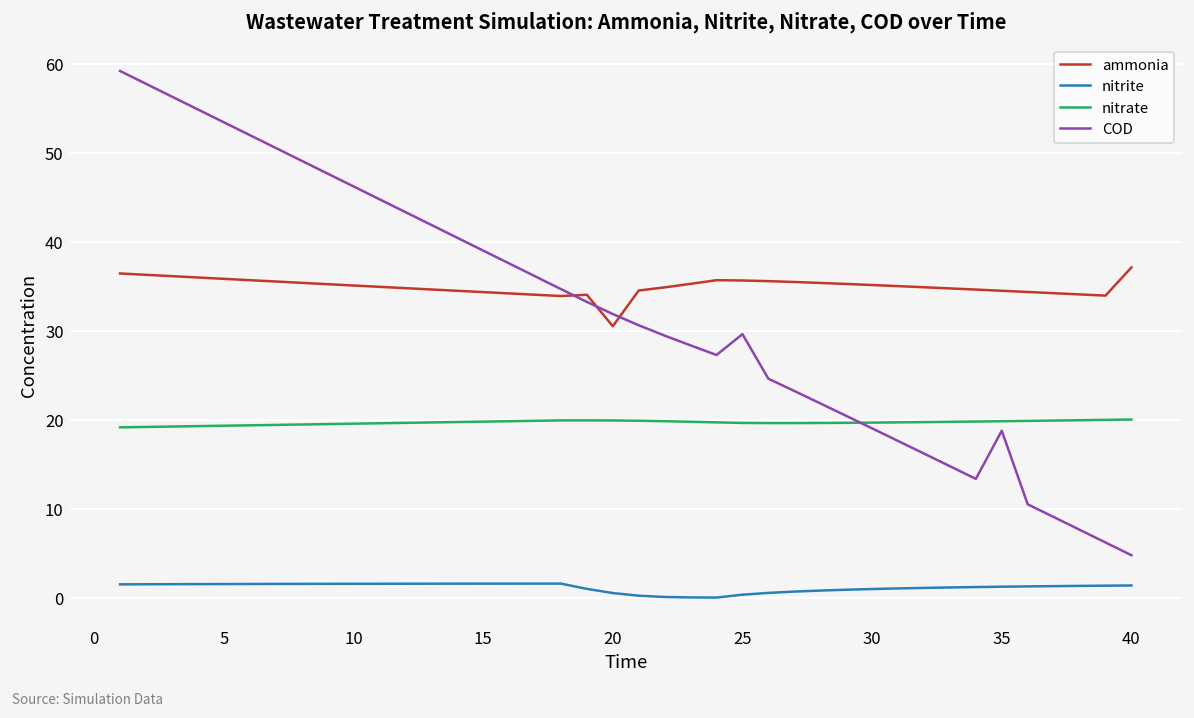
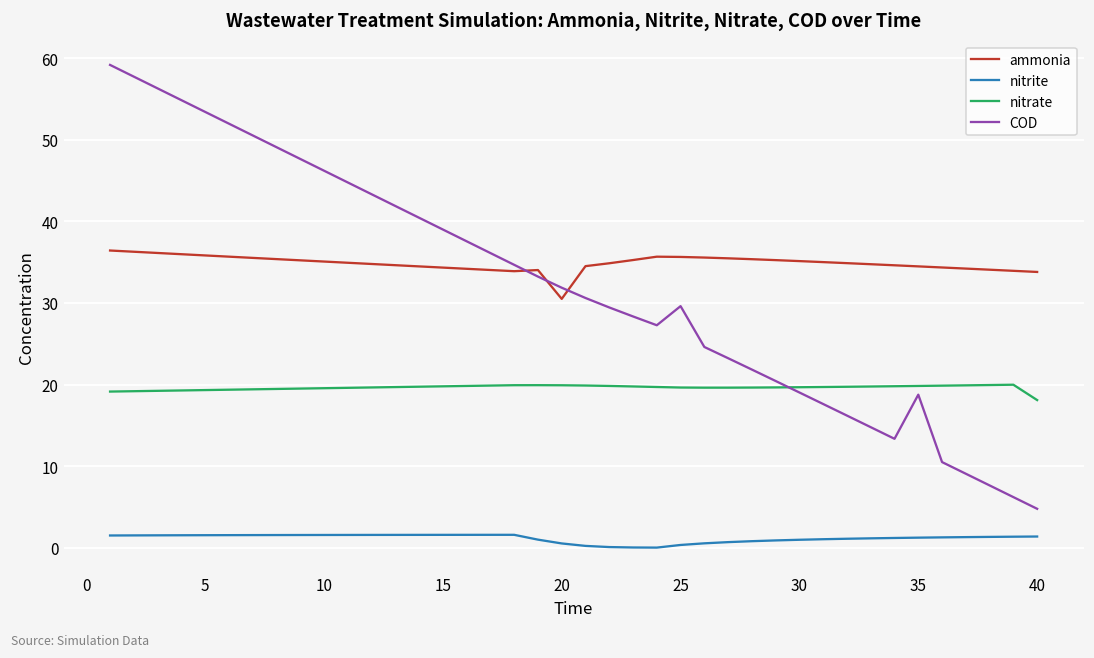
ammonia, 40: 37 -> 34
nitrate, 40: 20 -> 18
